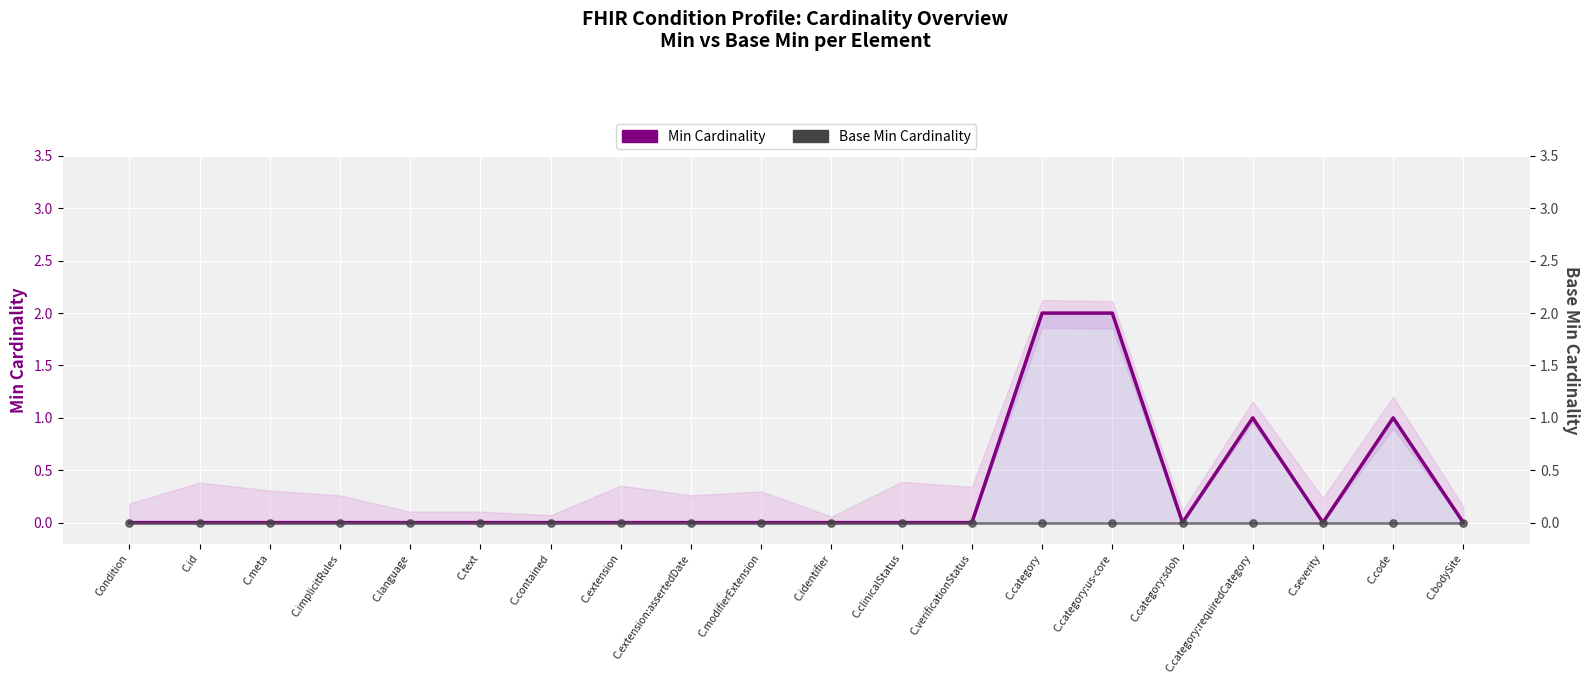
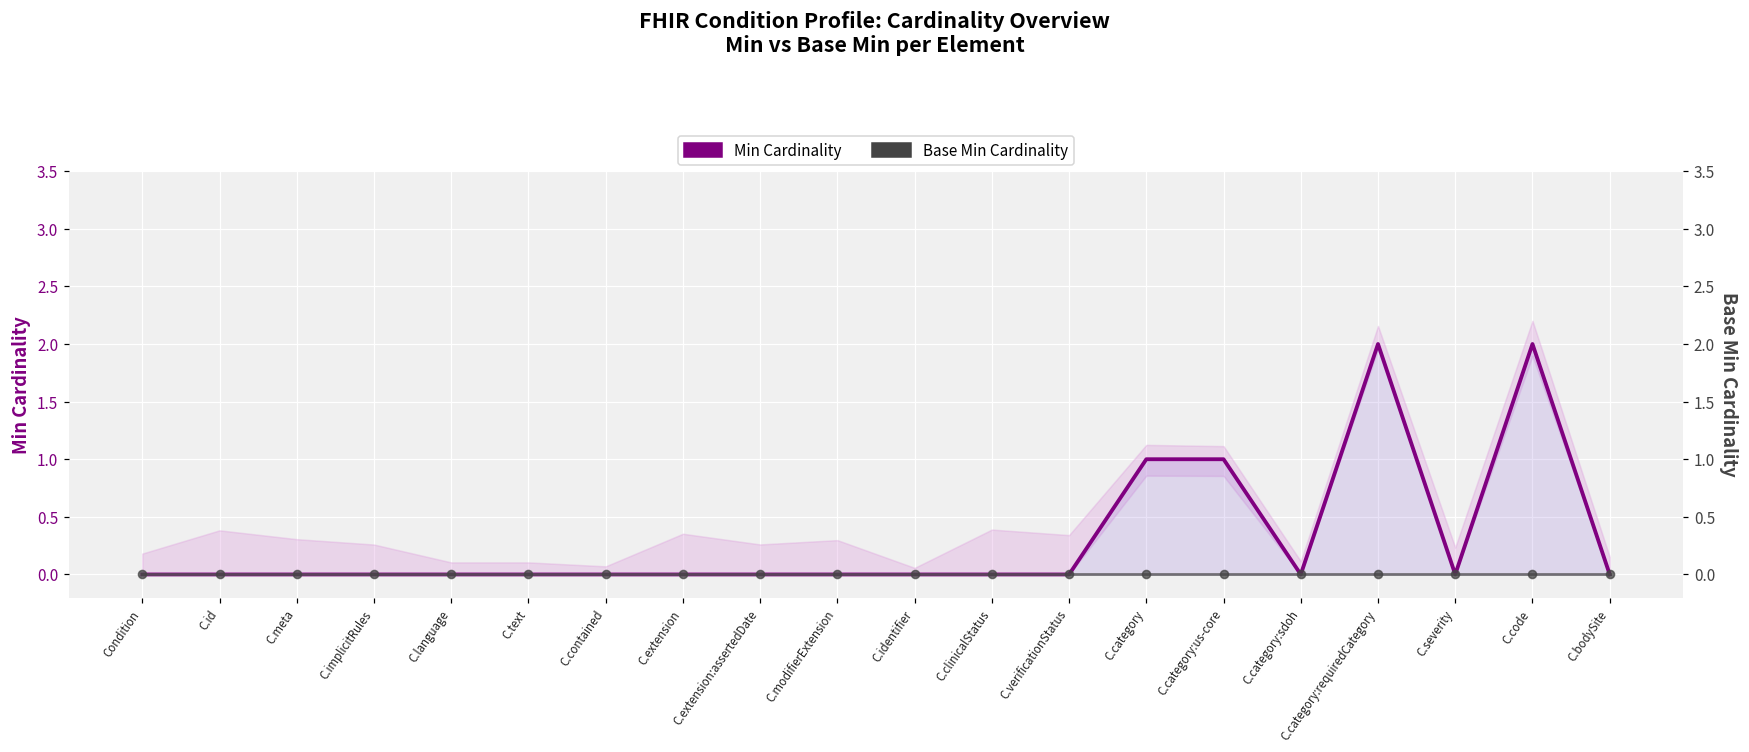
Min Cardinality, C.category: 2 -> 1
Min Cardinality, C.category:us-core: 2 -> 1
Min Cardinality, C.category:requiredCategory: 1 -> 2
Min Cardinality, C.code: 1 -> 2
